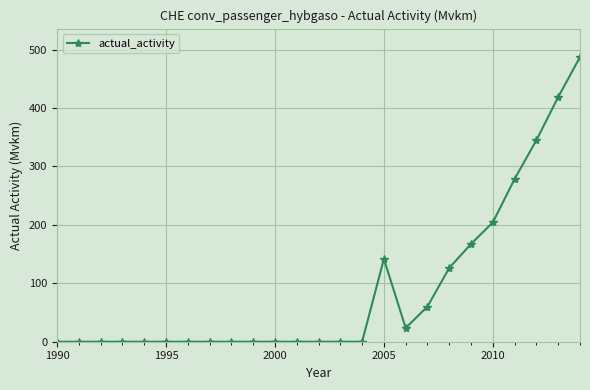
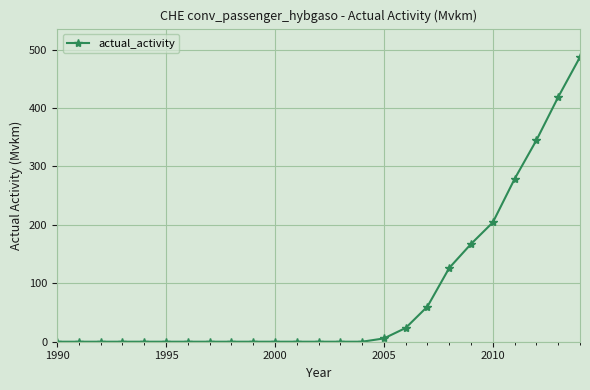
2005: 140 -> 10
